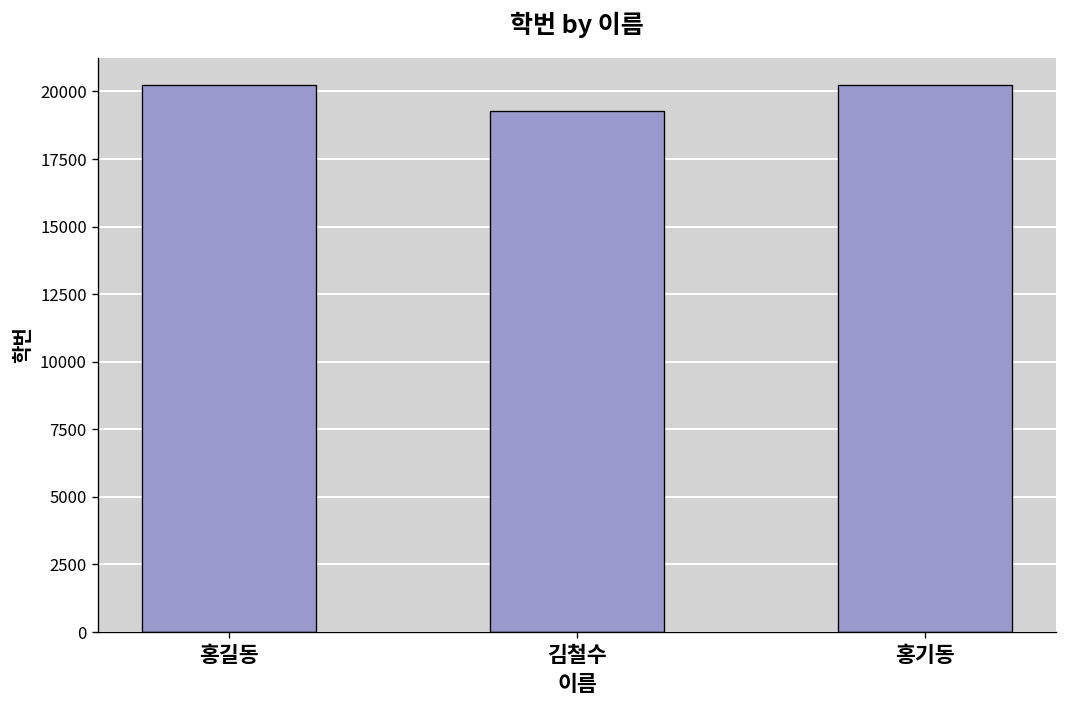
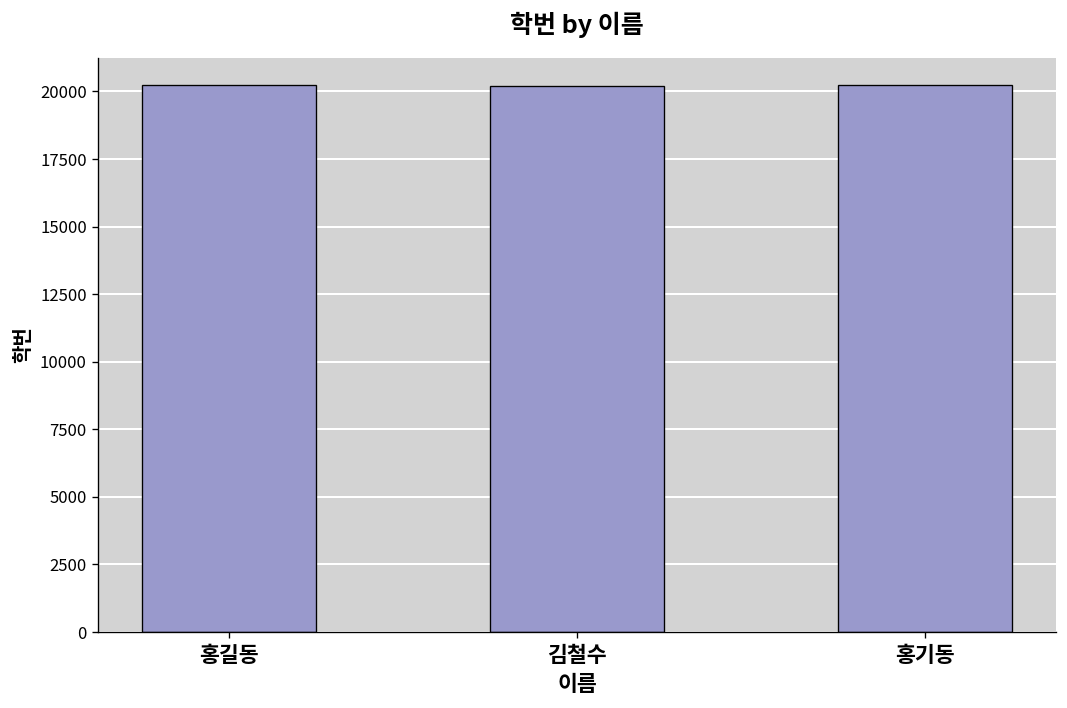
김철수: 19300 -> 20200
